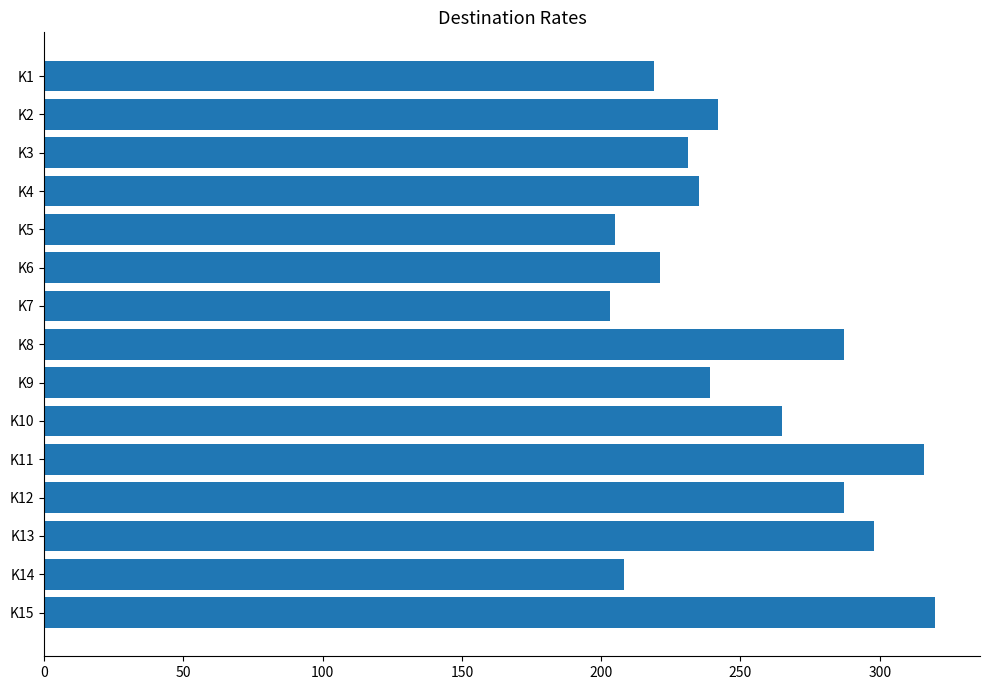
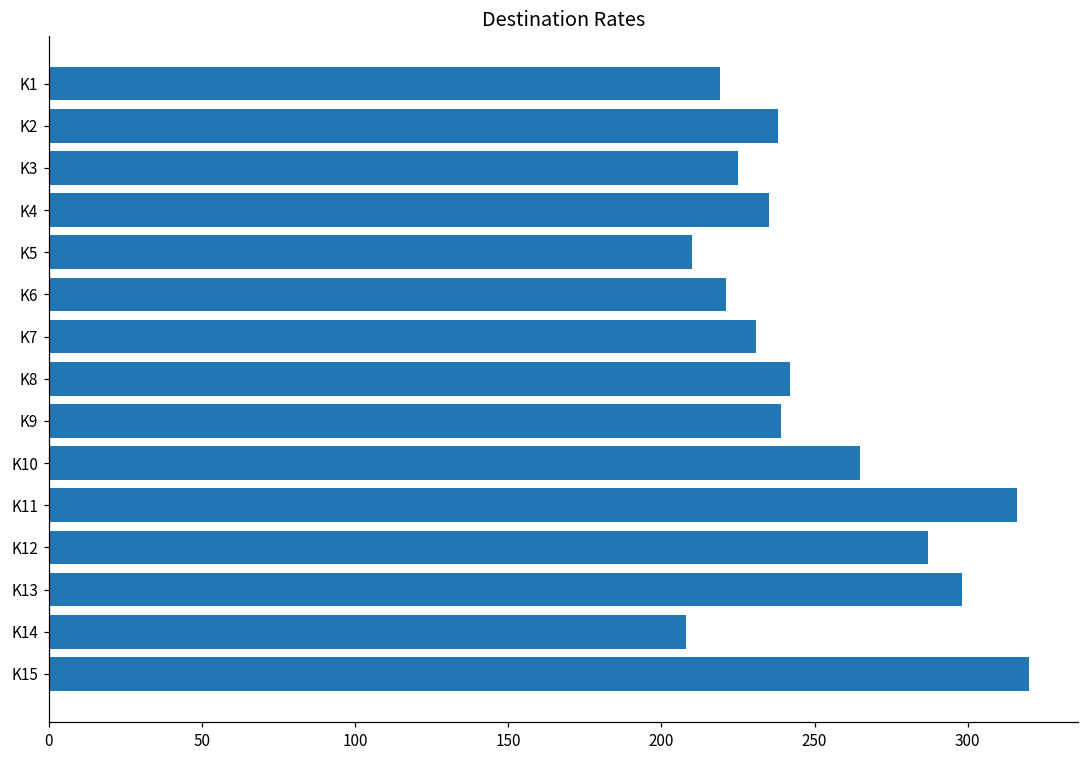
K2: 242 -> 238
K3: 231 -> 225
K5: 205 -> 210
K7: 203 -> 231
K8: 287 -> 242
